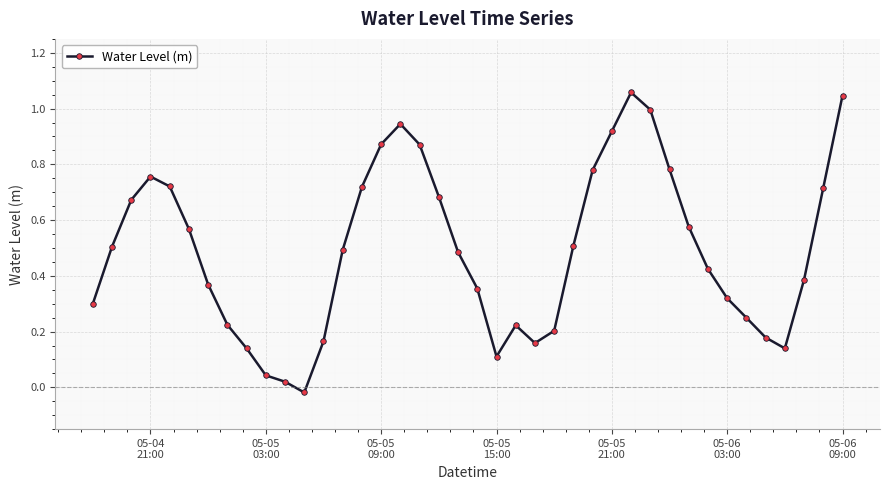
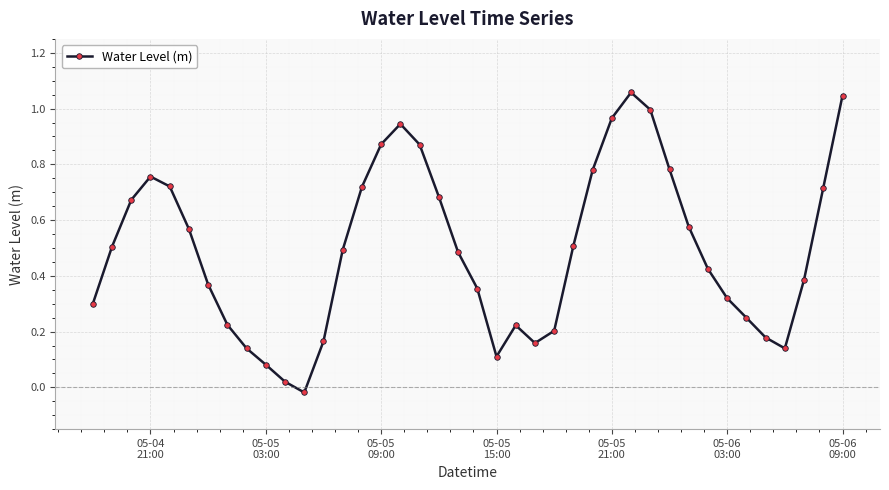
05-05 03:00: 0.04 -> 0.08
05-05 21:00: 0.92 -> 0.97
